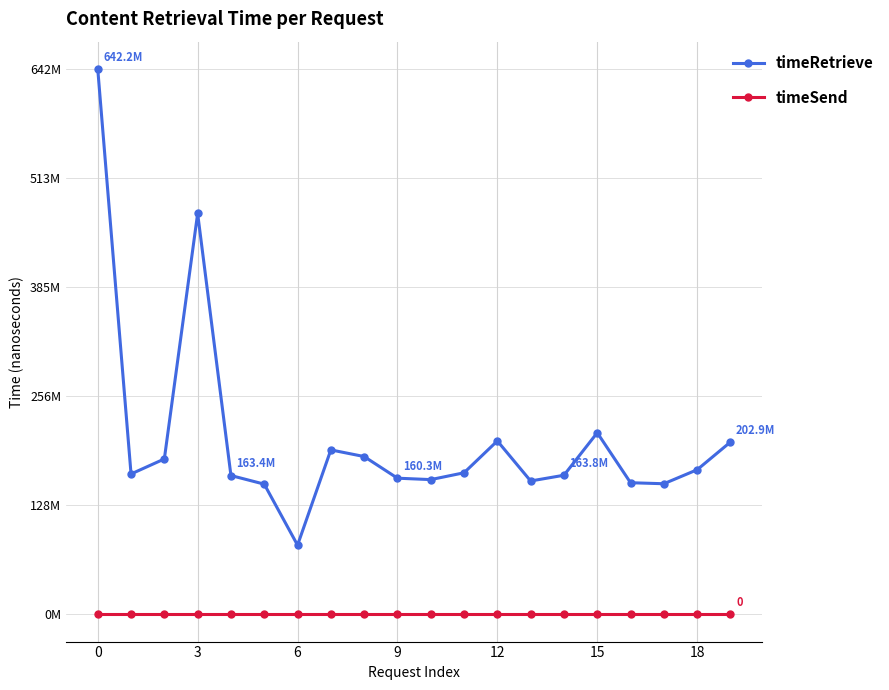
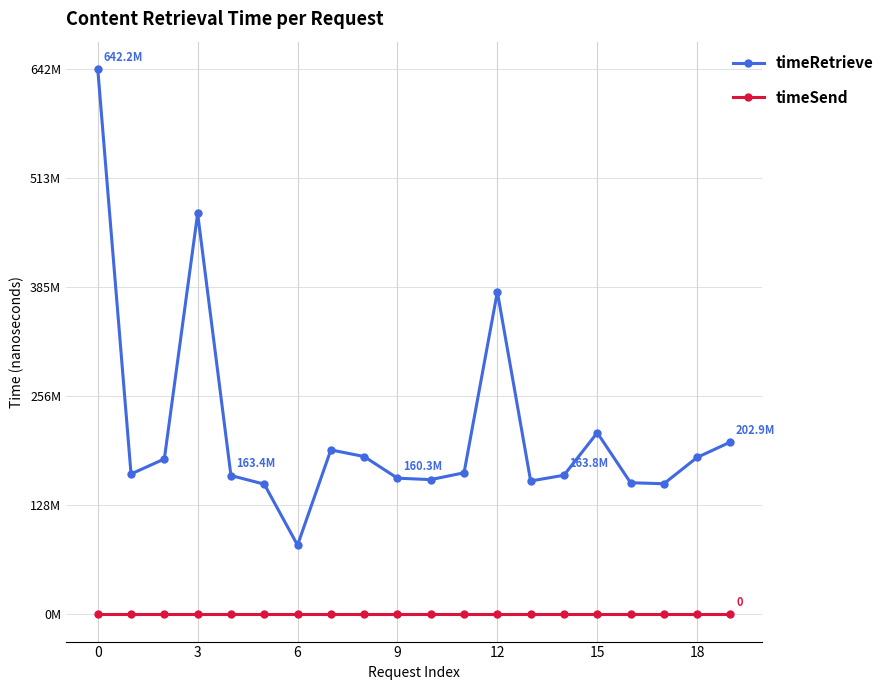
timeRetrieve, 12: 200000000 -> 380000000
timeRetrieve, 18: 170000000 -> 180000000
